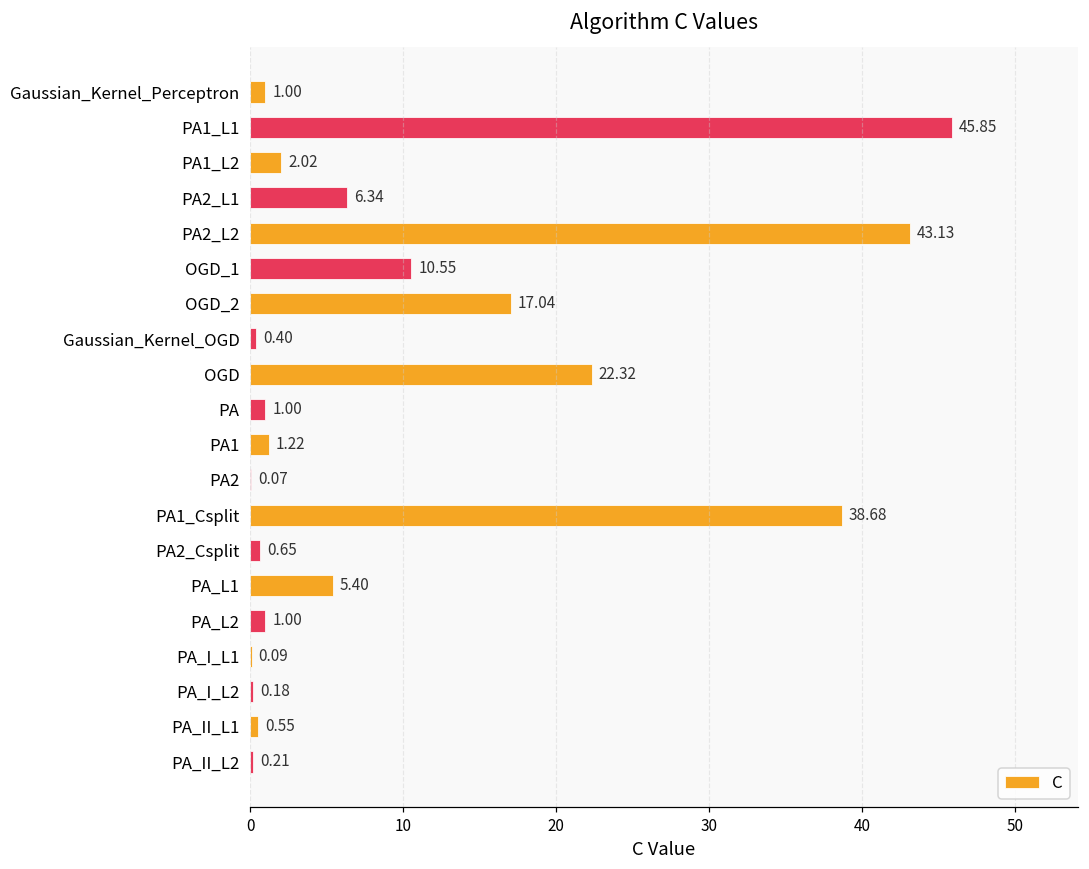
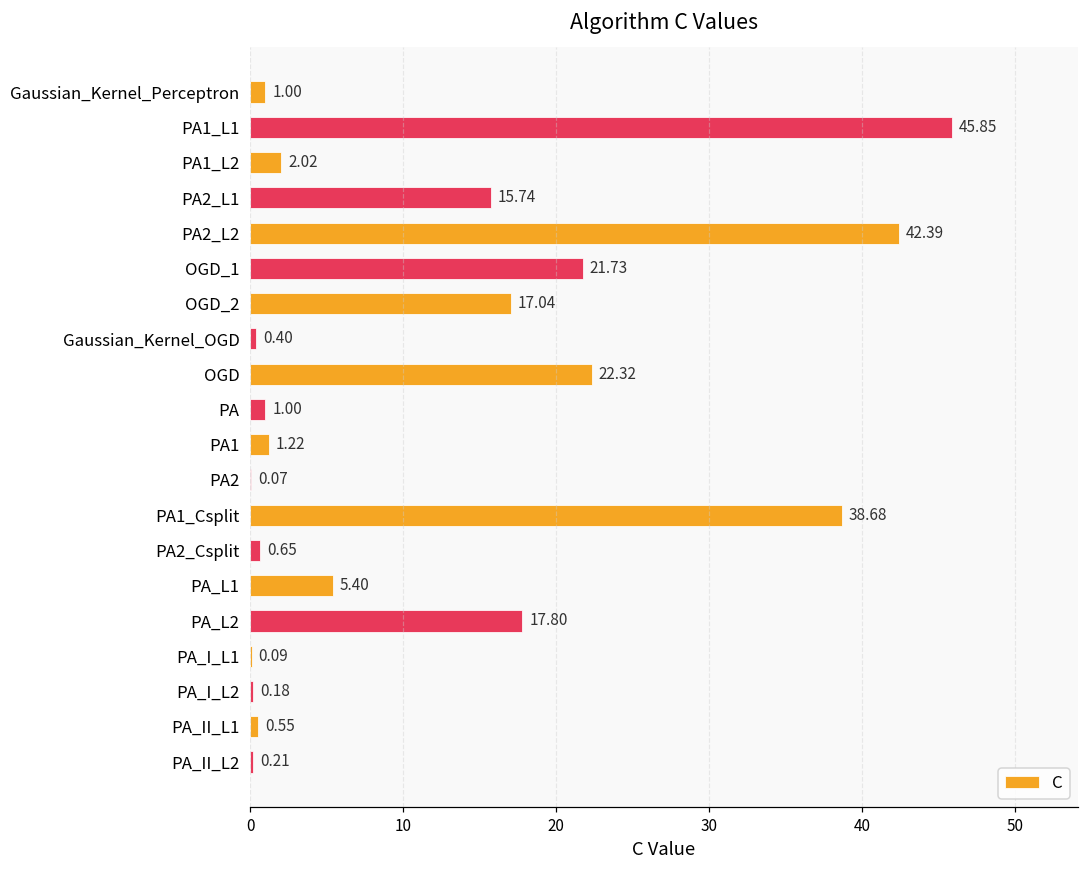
PA2_L1: 6.34 -> 15.74
PA2_L2: 43.13 -> 42.39
OGD_1: 10.55 -> 21.73
PA_L2: 1.00 -> 17.80
